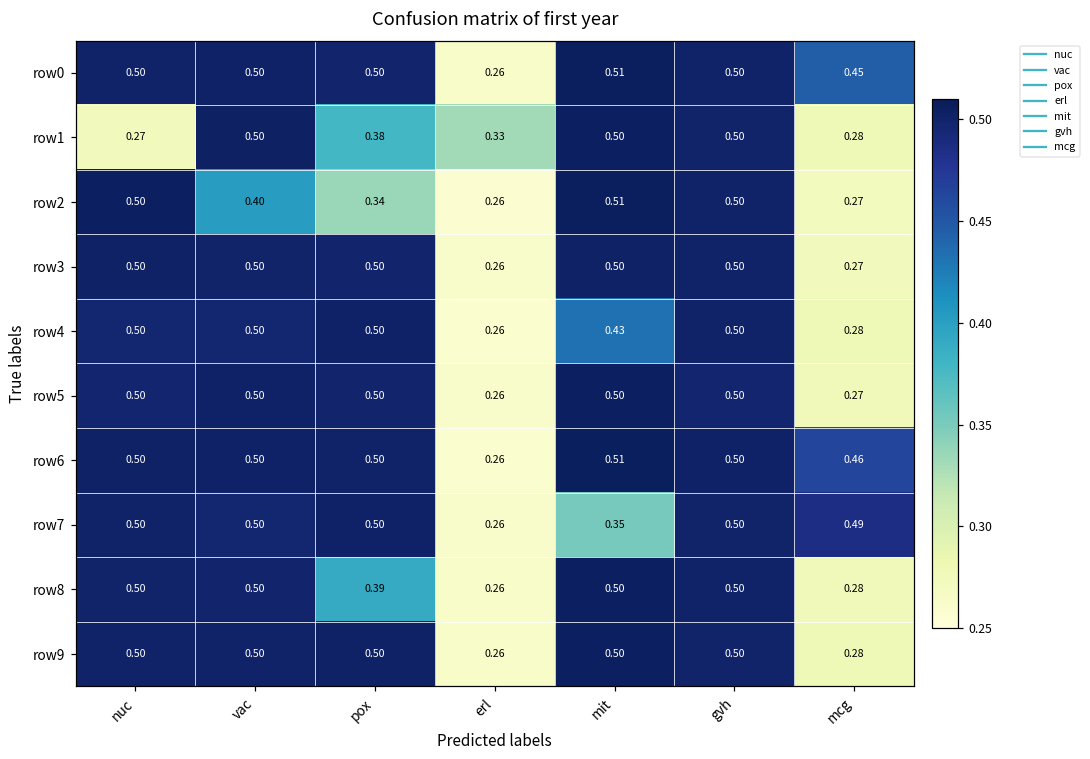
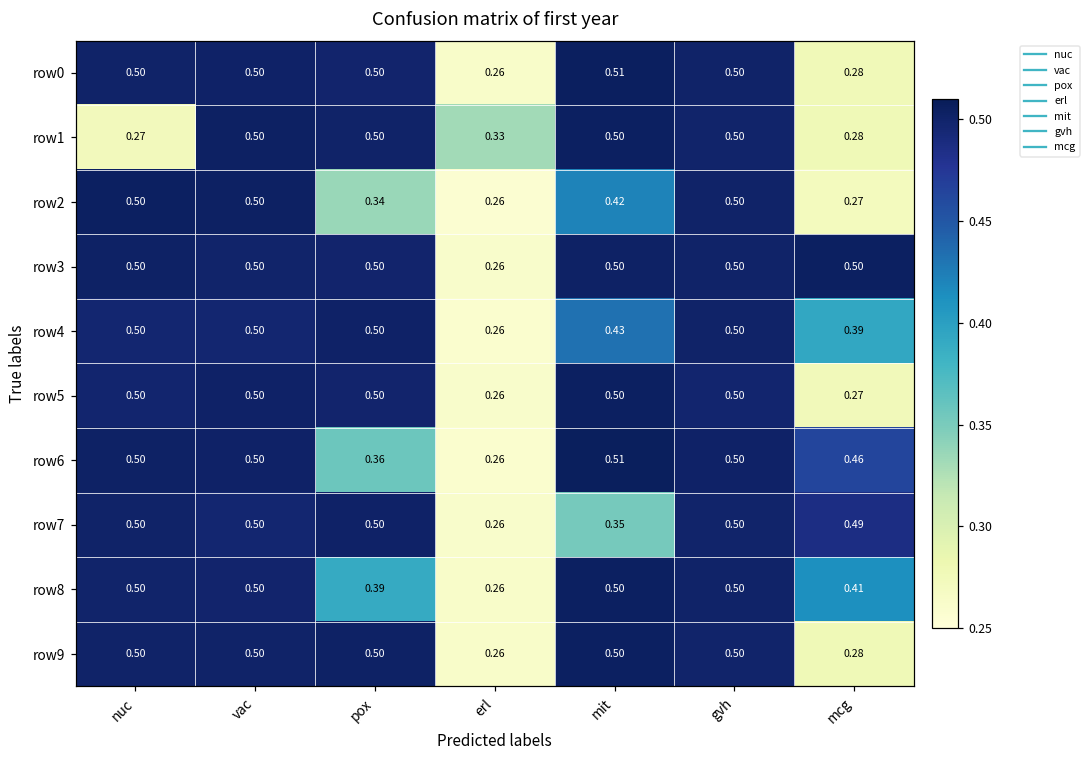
row0, mcg: 0.45 -> 0.28
row1, pox: 0.38 -> 0.50
row2, vac: 0.40 -> 0.50
row2, mit: 0.51 -> 0.42
row3, mcg: 0.27 -> 0.50
row4, mcg: 0.28 -> 0.39
row6, pox: 0.50 -> 0.36
row8, mcg: 0.28 -> 0.41
